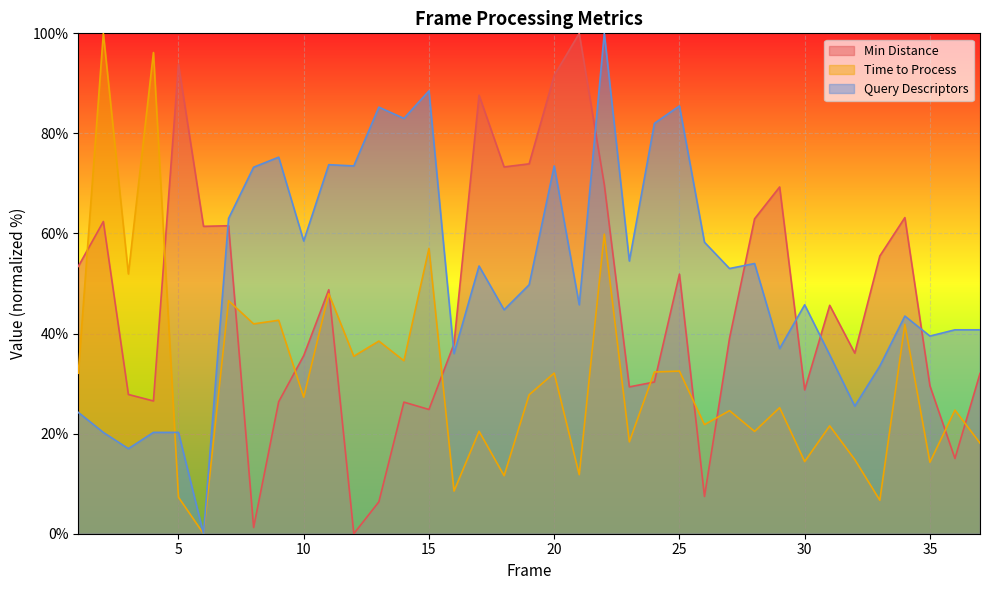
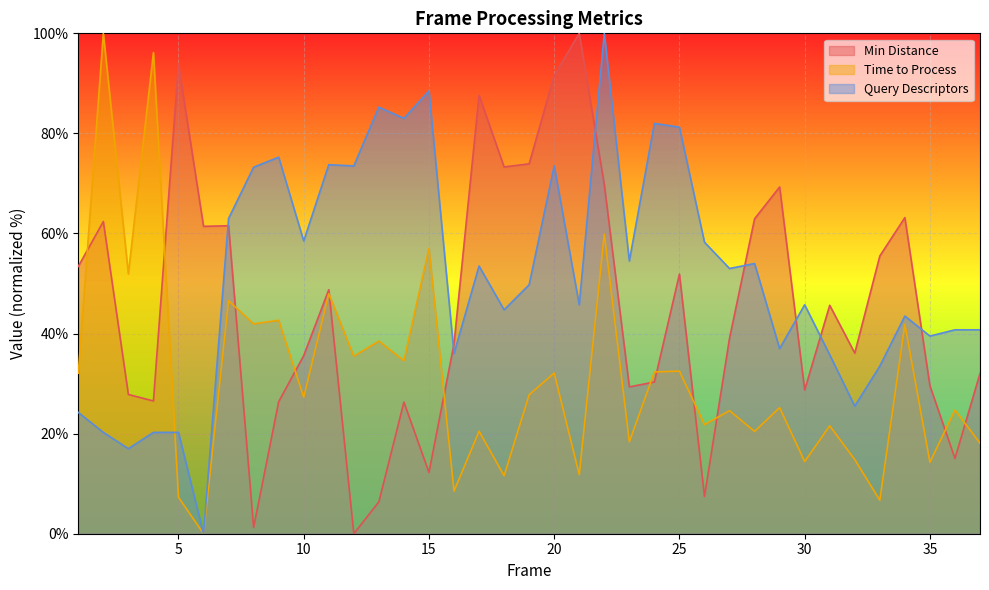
Min Distance, 15: 25% -> 12%
Query Descriptors, 25: 86% -> 81%
